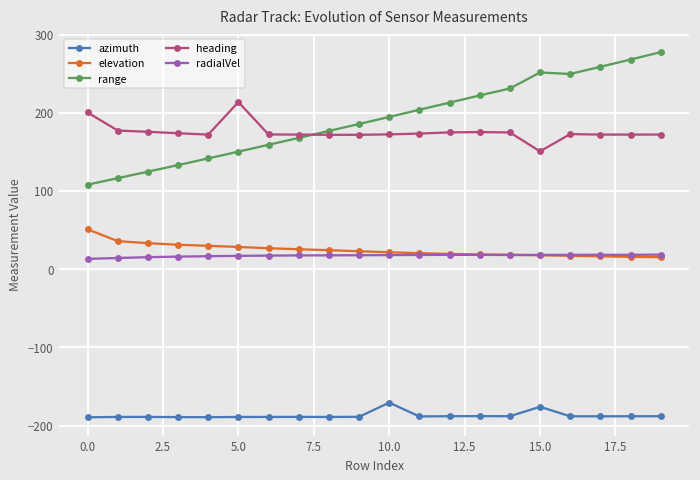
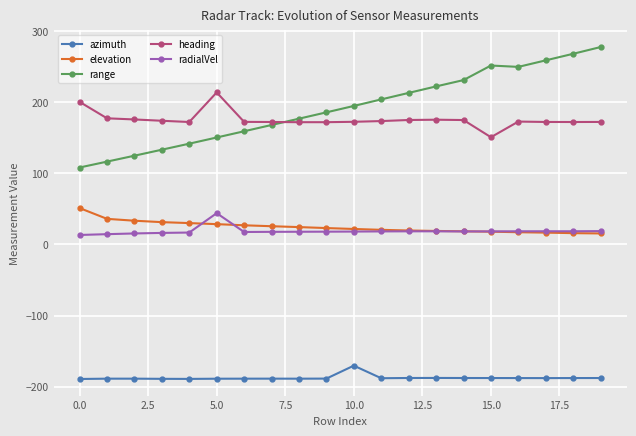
radialVel, 5.0: 20 -> 40
azimuth, 15.0: -180 -> -190
